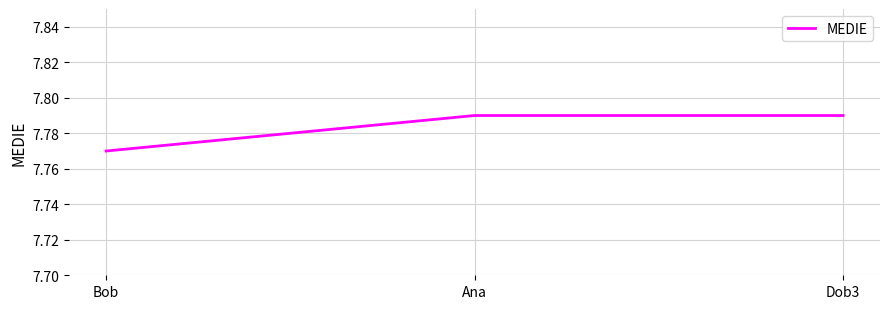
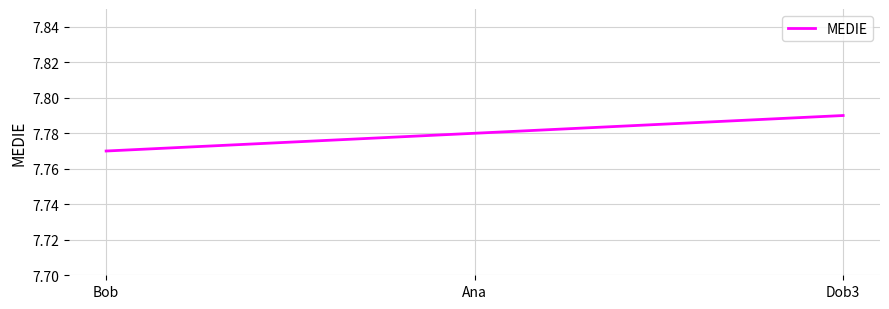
Ana: 7.79 -> 7.78
